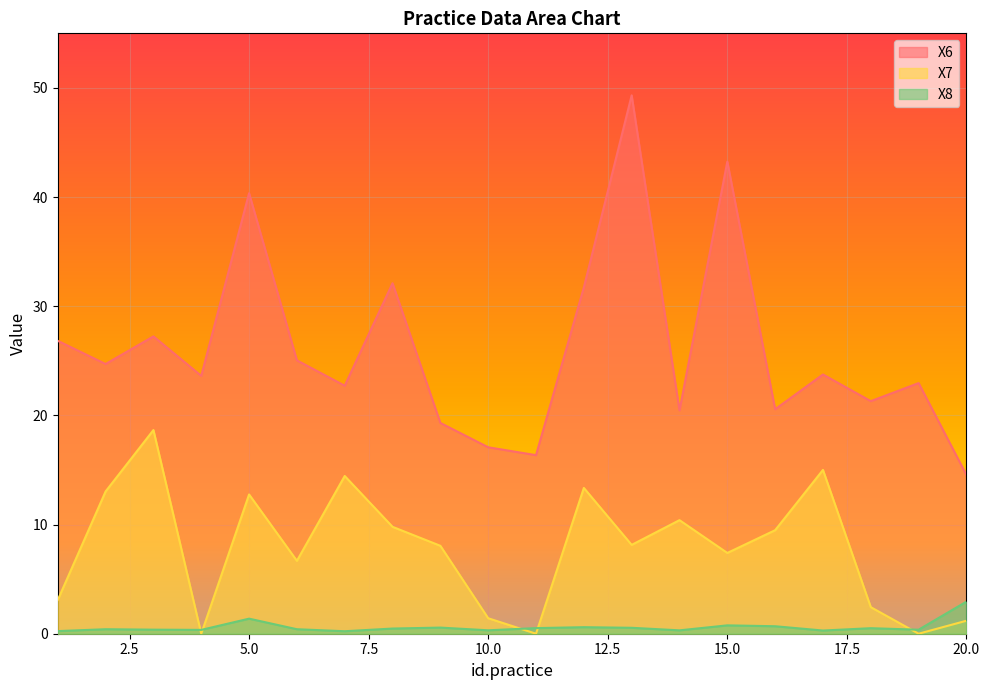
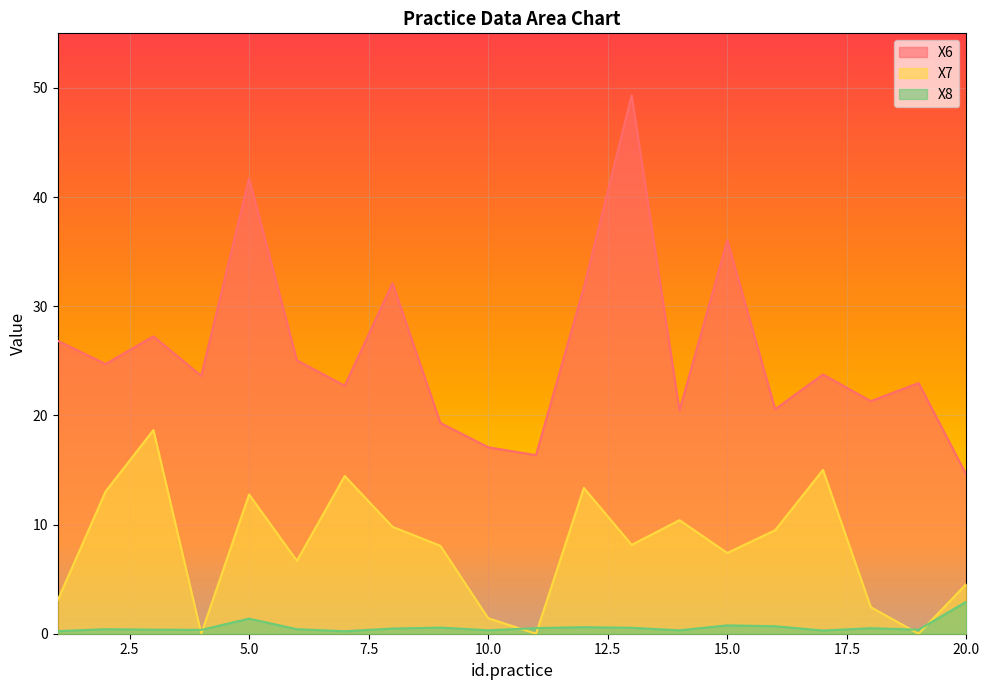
X6, 5.0: 40.4 -> 41.7
X6, 15.0: 43.3 -> 36.1
X7, 20.0: 1.2 -> 4.6
